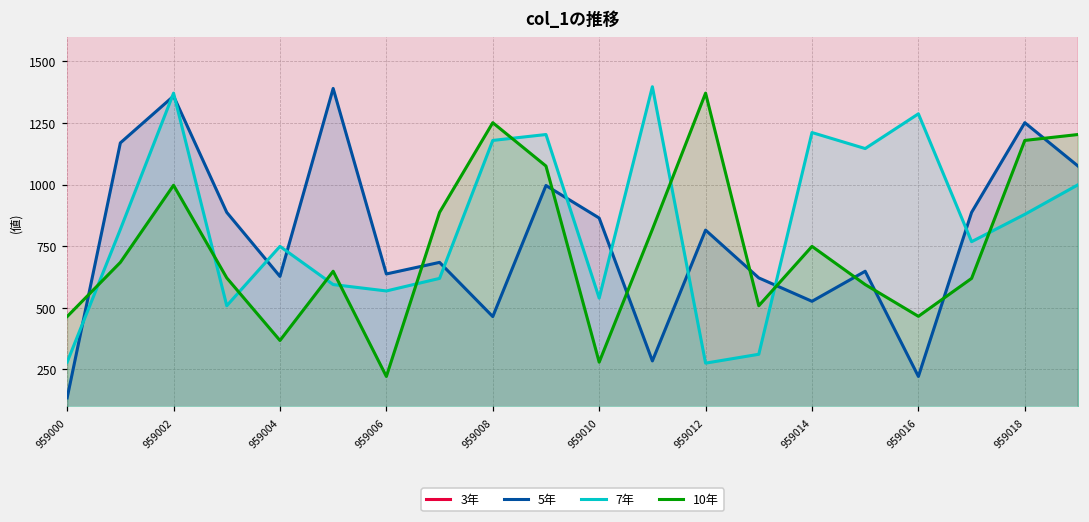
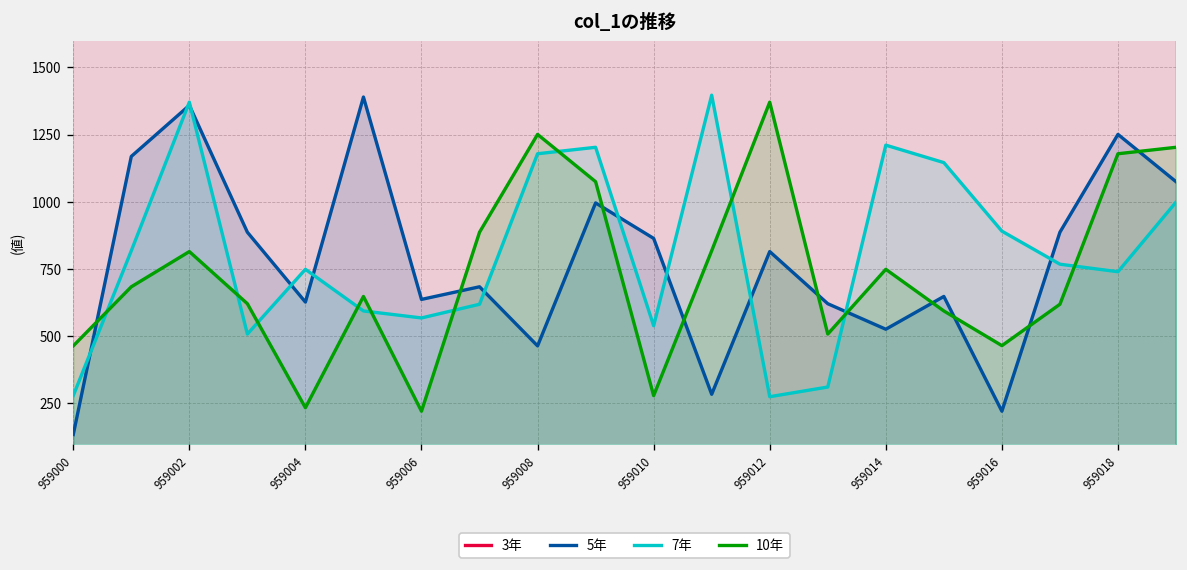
10年, 959002: 1000 -> 820
10年, 959004: 370 -> 230
7年, 959016: 1290 -> 890
7年, 959018: 880 -> 740
